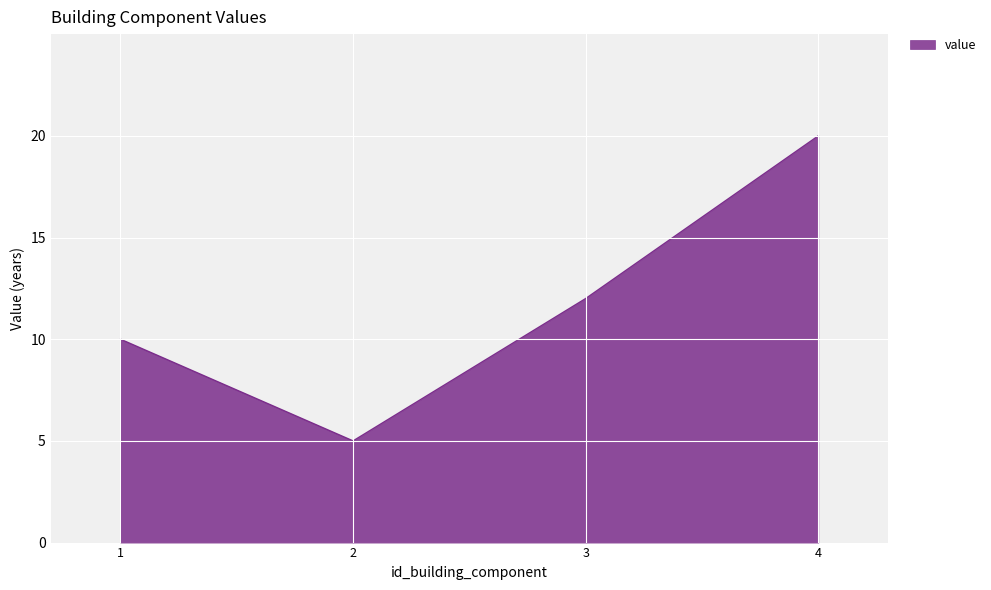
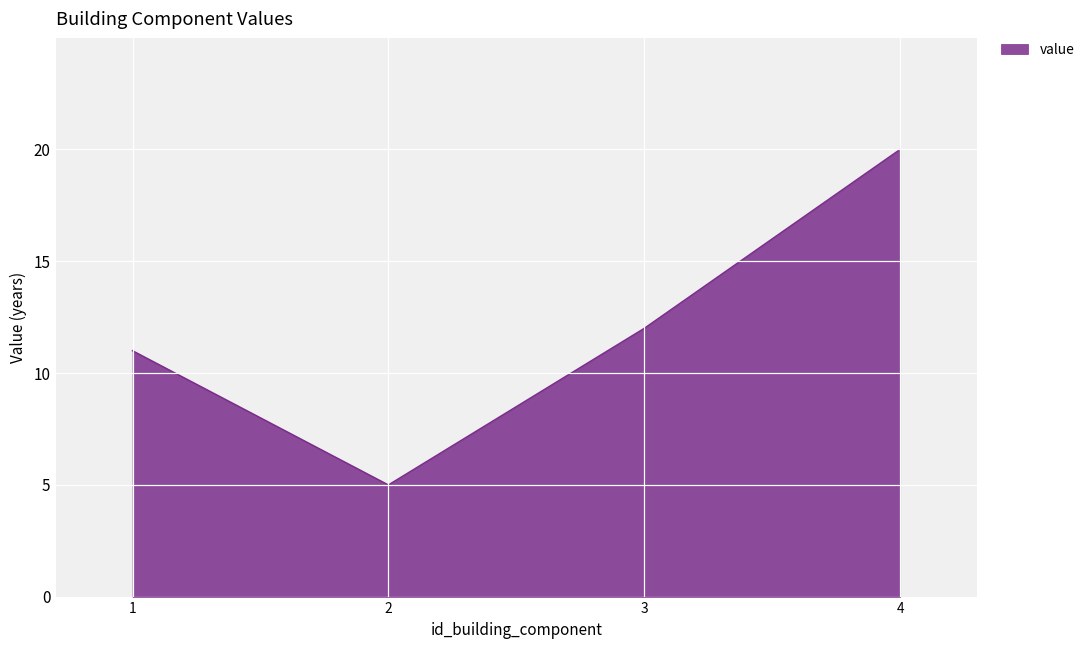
1: 10 -> 11
